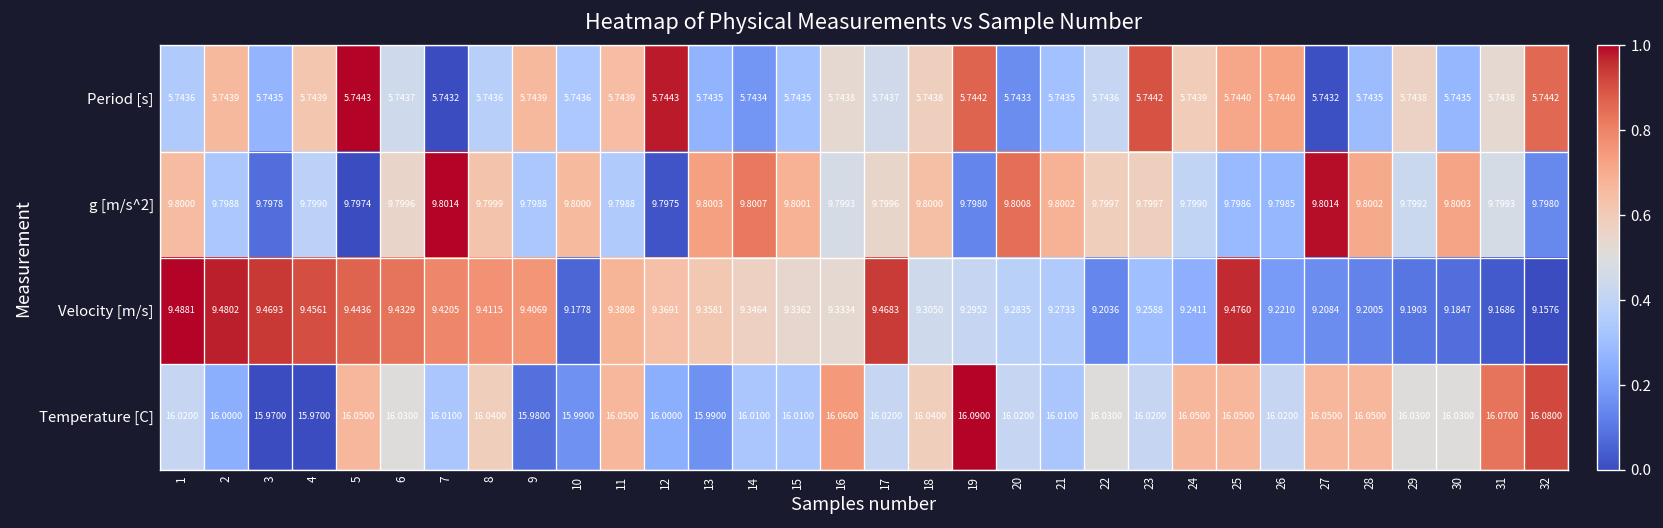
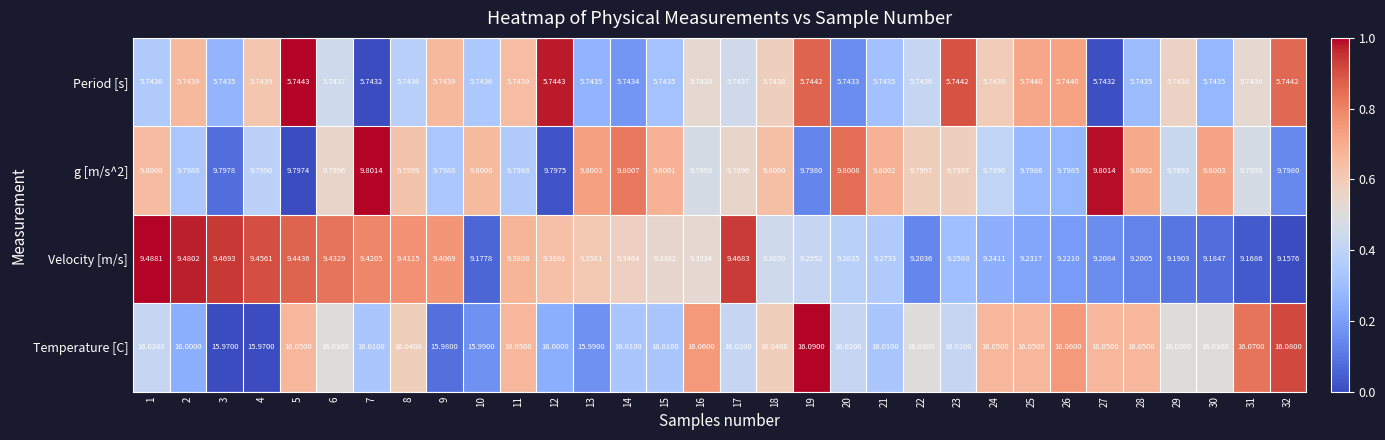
Velocity [m/s], 25: 9.4760 -> 9.2317
Temperature [C], 26: 16.0200 -> 16.0600
